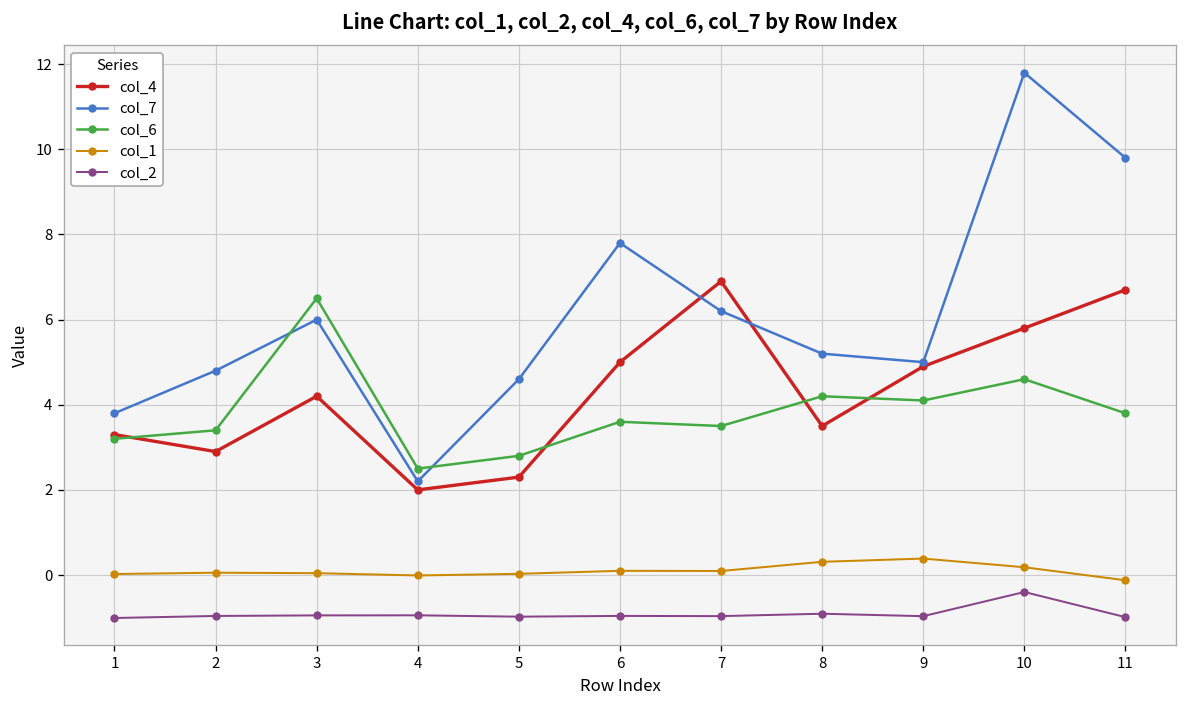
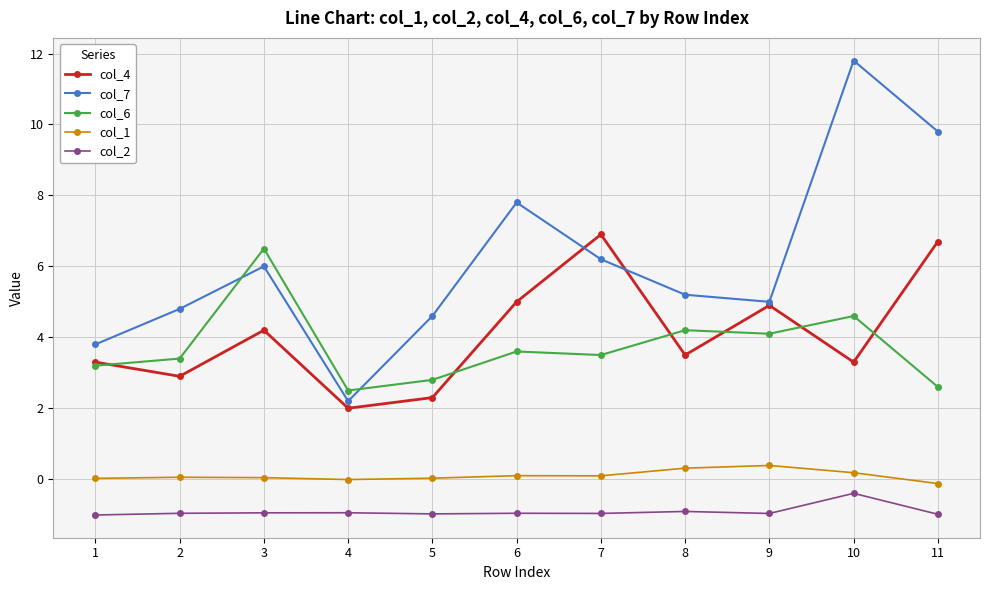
col_4, 10: 5.8 -> 3.3
col_6, 11: 3.8 -> 2.6
